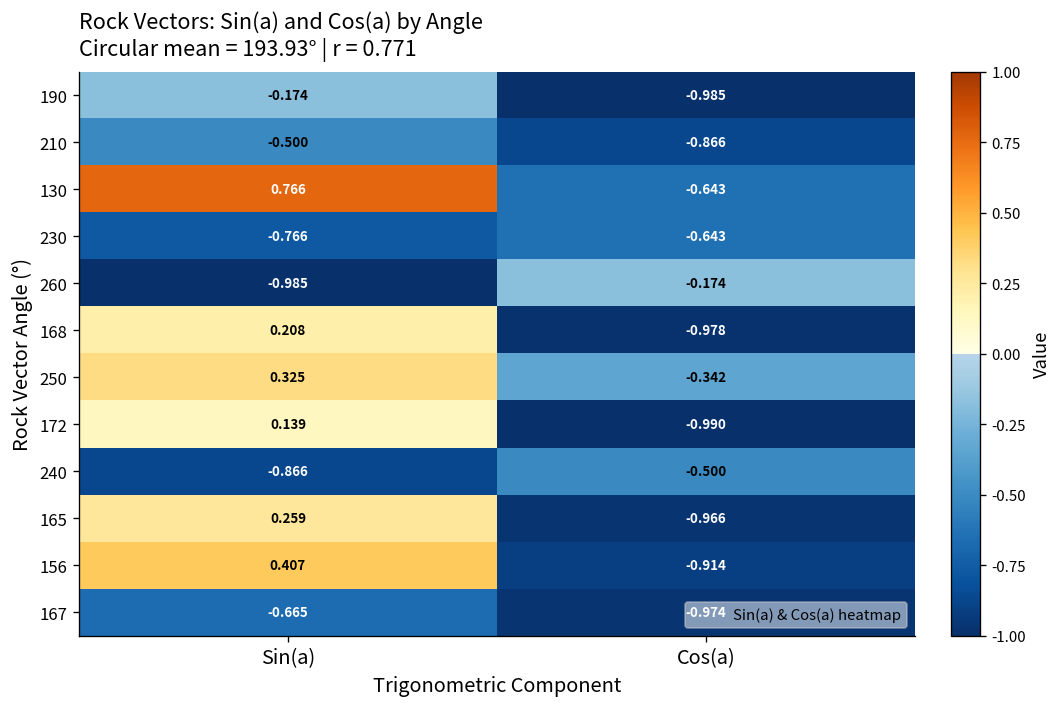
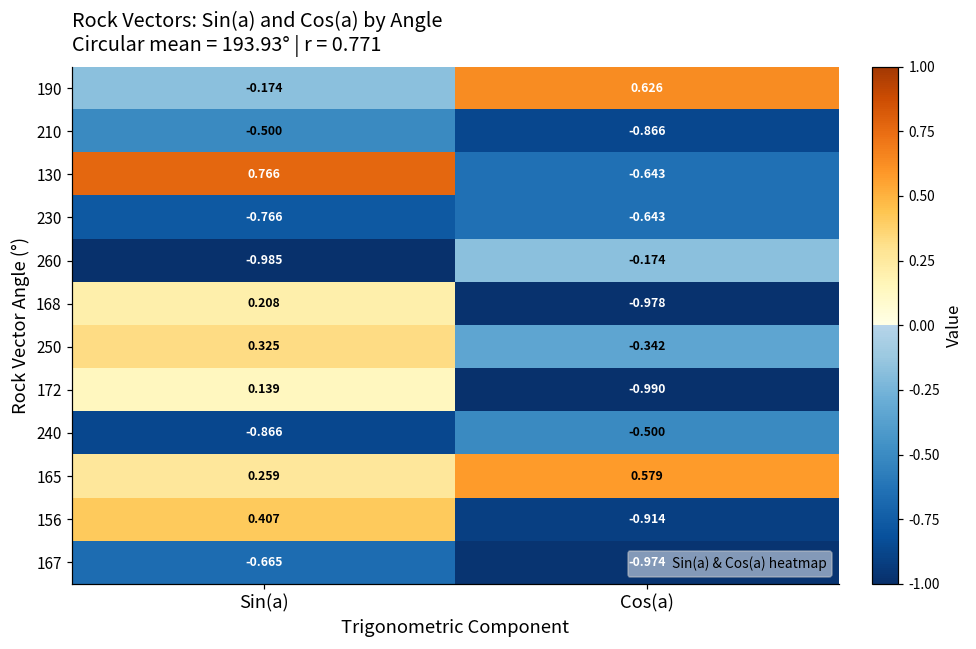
190, Cos(a): -0.985 -> 0.626
165, Cos(a): -0.966 -> 0.579
